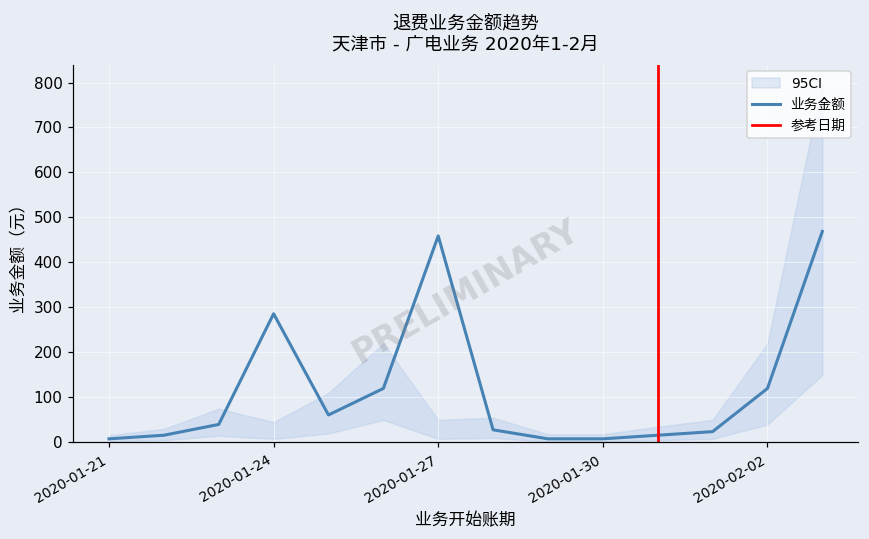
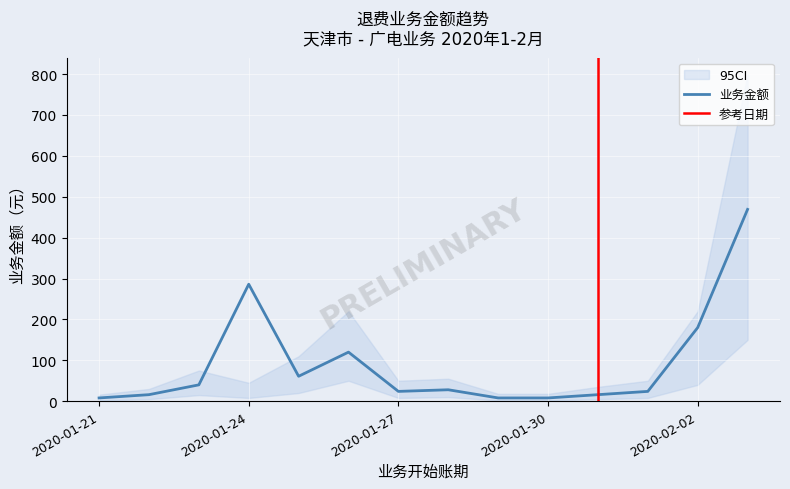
业务金额, 2020-01-27: 460 -> 20
业务金额, 2020-02-02: 120 -> 180
